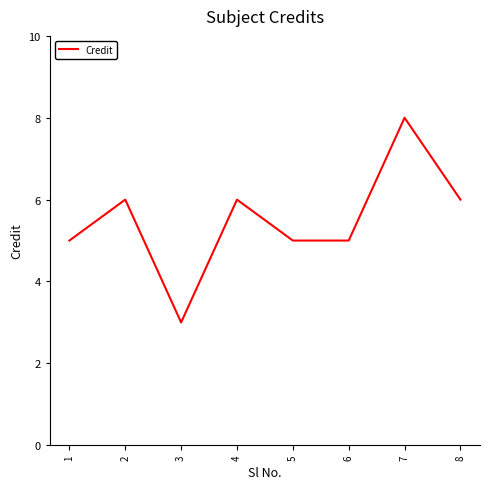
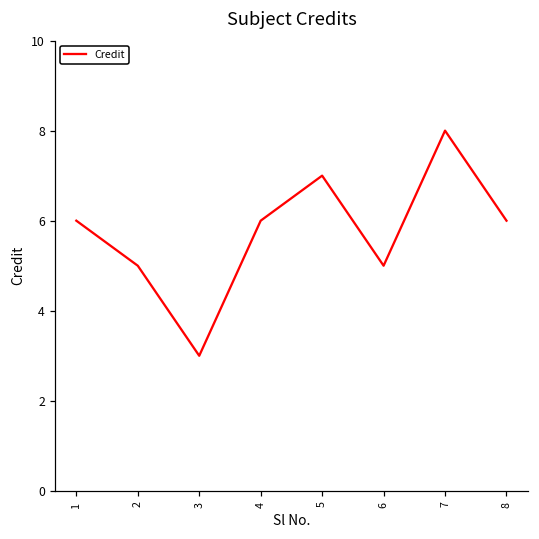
1: 5 -> 6
2: 6 -> 5
5: 5 -> 7
